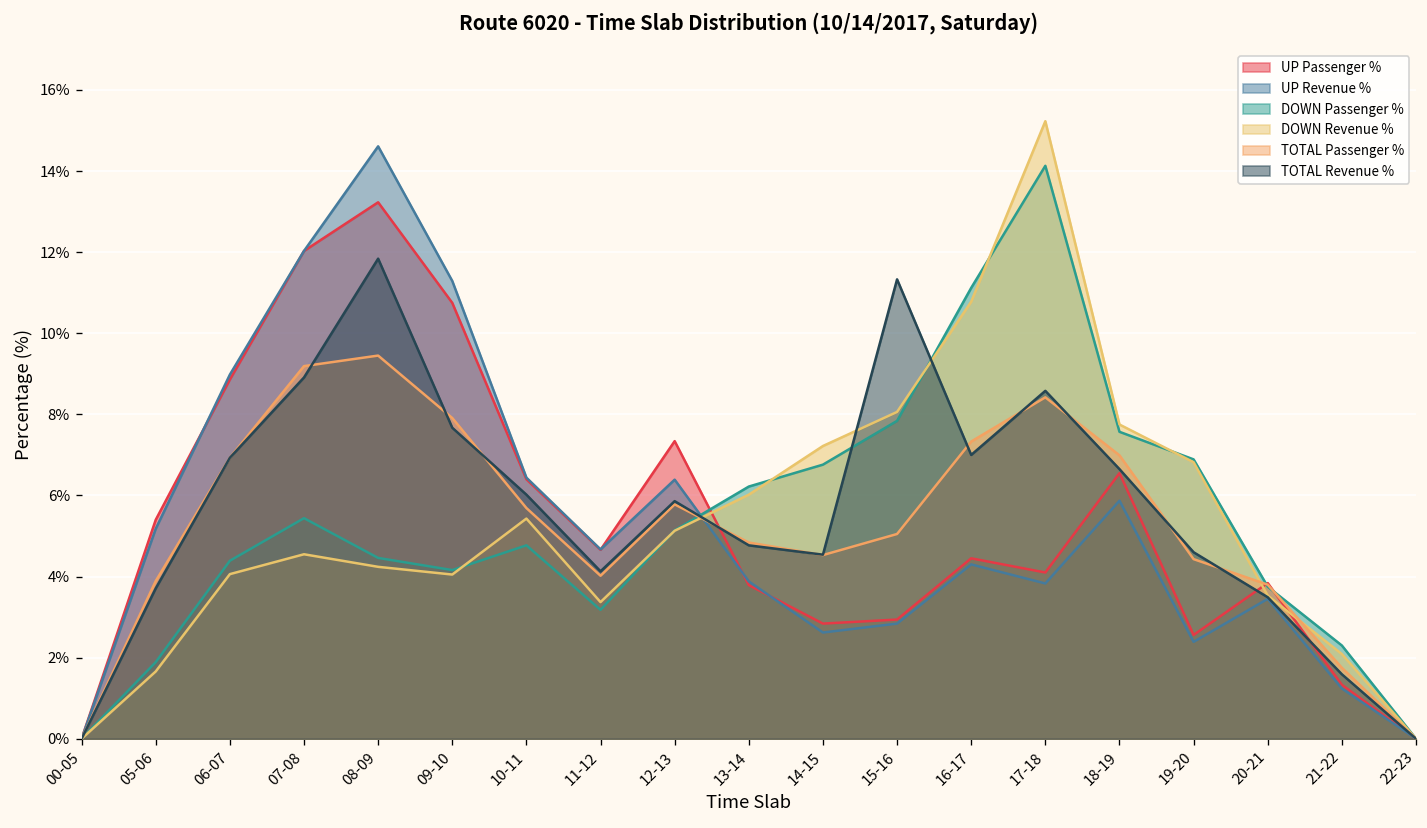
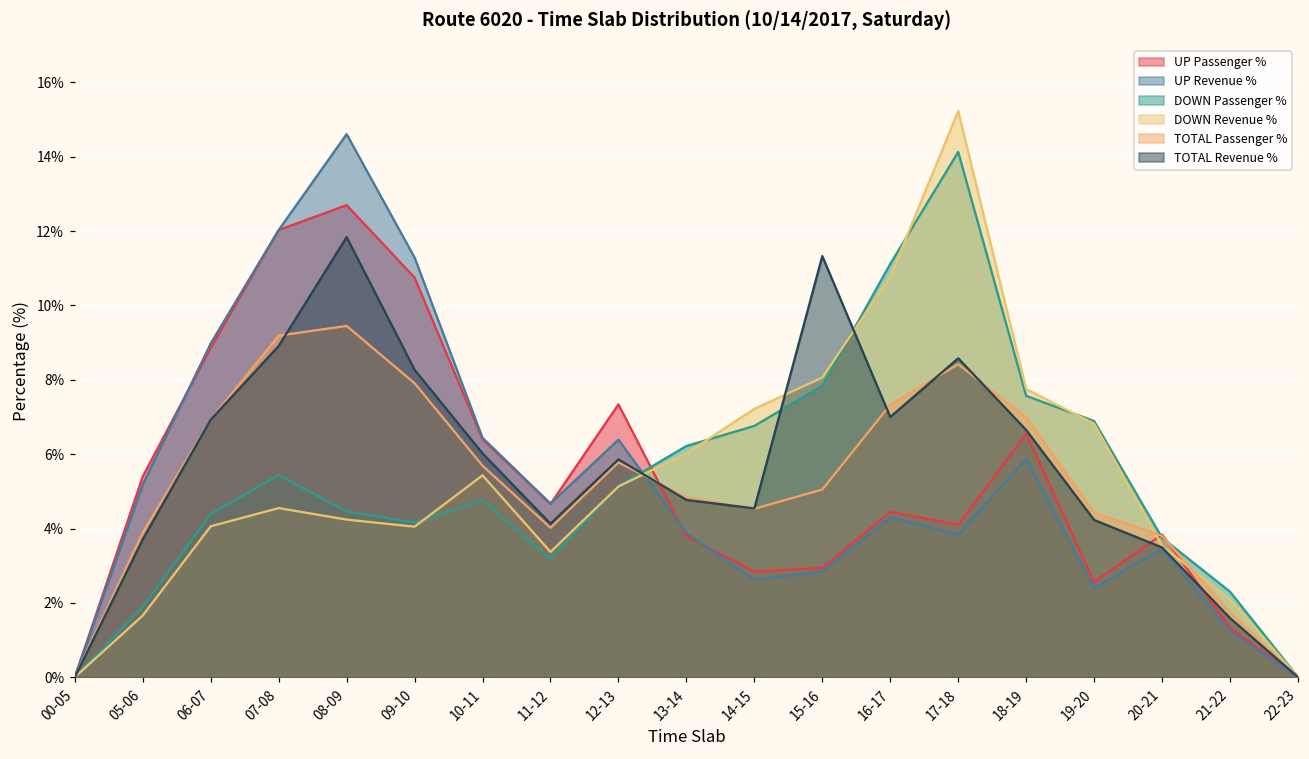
UP Passenger %, 08-09: 13.2% -> 12.7%
TOTAL Revenue %, 09-10: 7.7% -> 8.3%
TOTAL Revenue %, 19-20: 4.6% -> 4.2%
